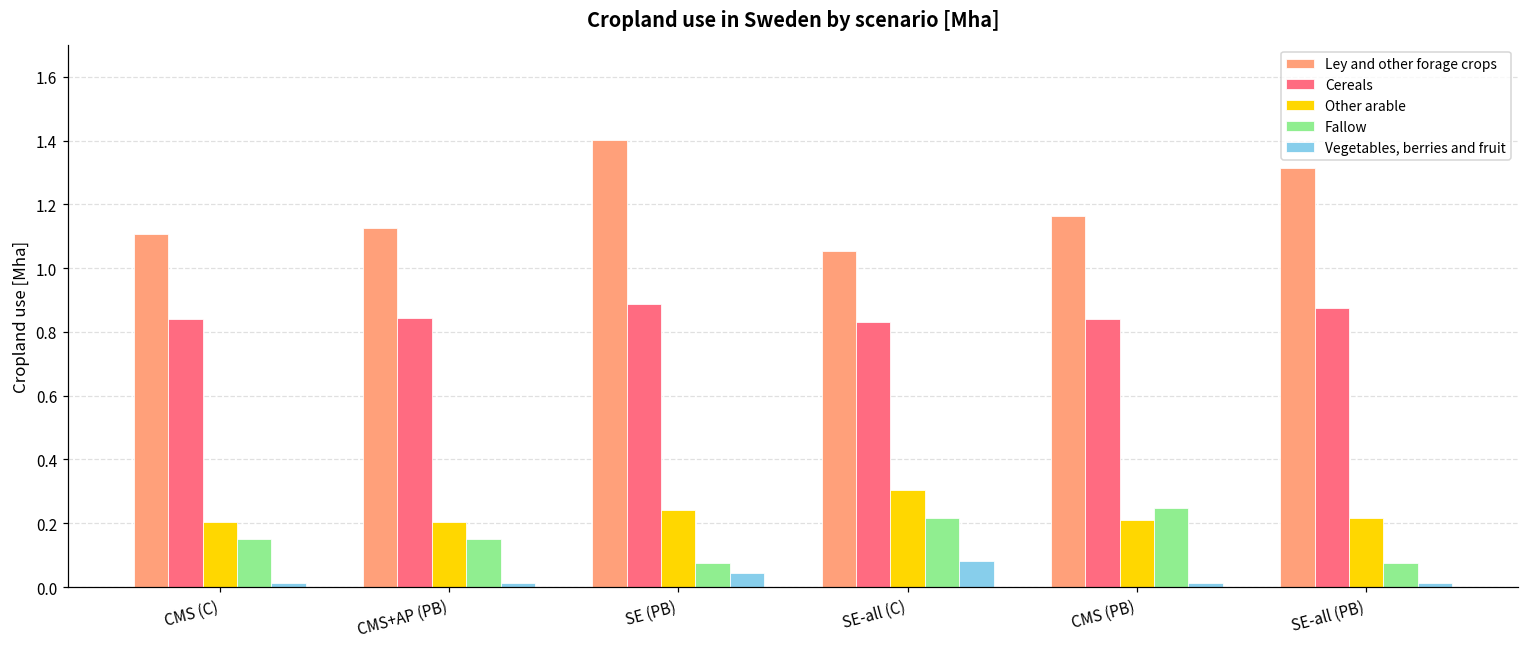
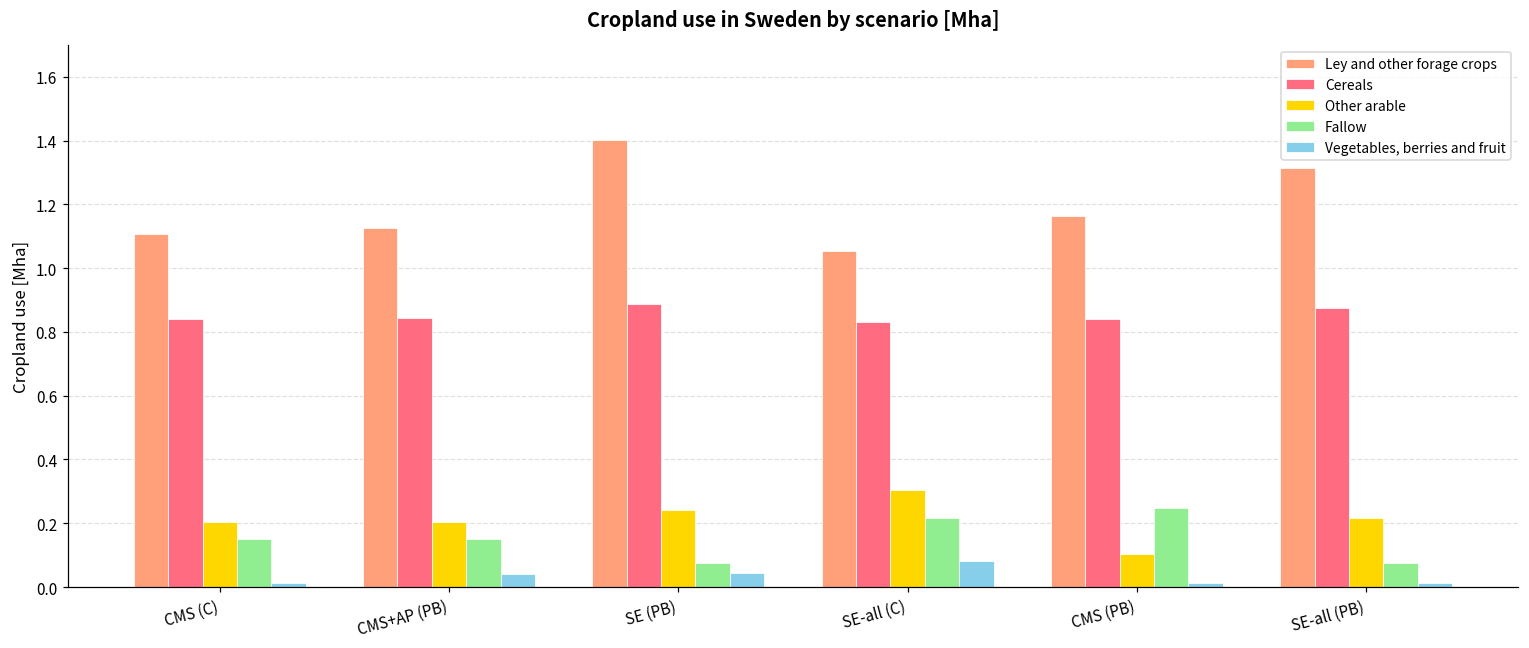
Vegetables, berries and fruit, CMS+AP (PB): 0.01 -> 0.04
Other arable, CMS (PB): 0.21 -> 0.11
